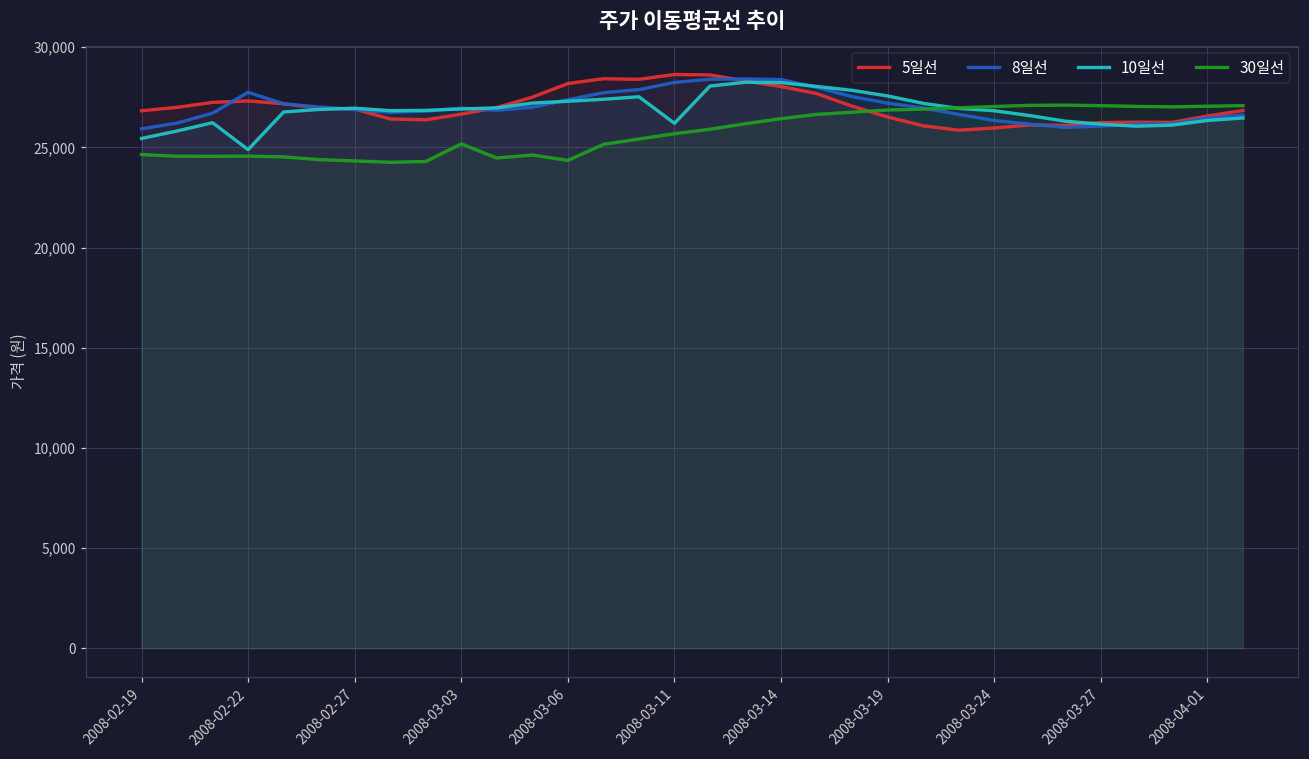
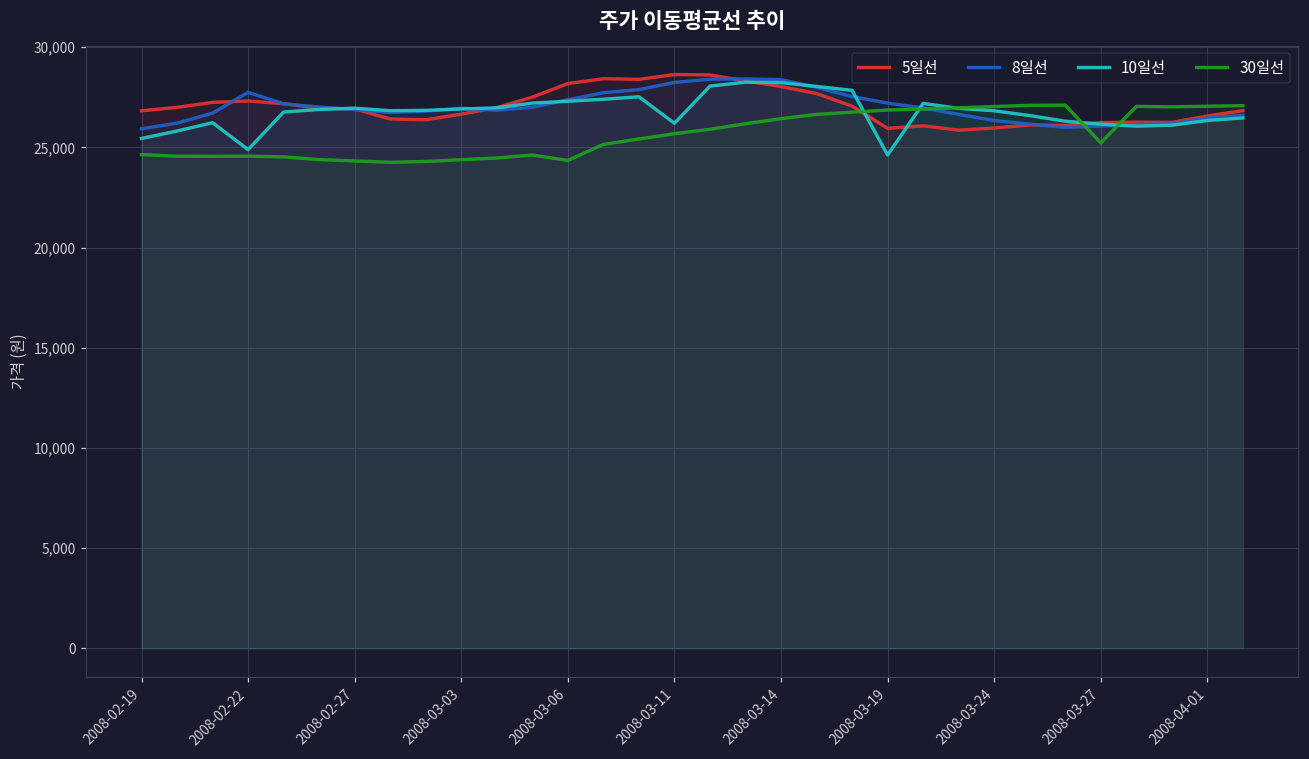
30일선, 2008-03-03: 25,200 -> 24,400
5일선, 2008-03-19: 26,500 -> 26,000
10일선, 2008-03-19: 27,600 -> 24,600
30일선, 2008-03-27: 27,100 -> 25,200
